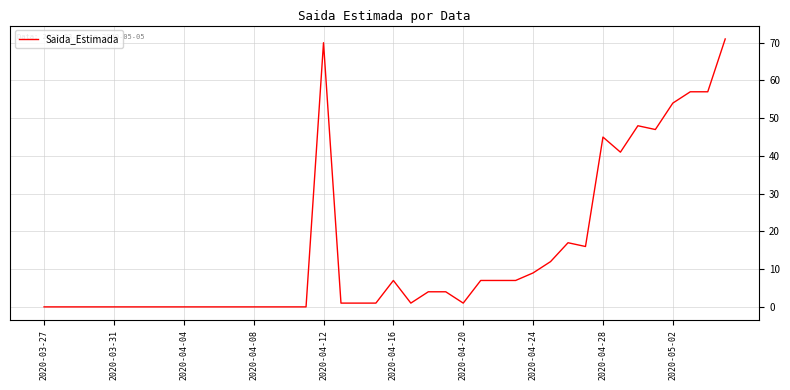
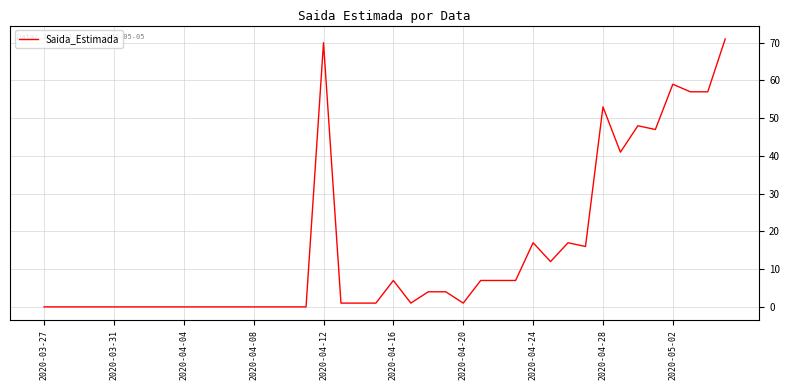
2020-04-24: 9 -> 17
2020-04-28: 45 -> 53
2020-05-02: 54 -> 59
